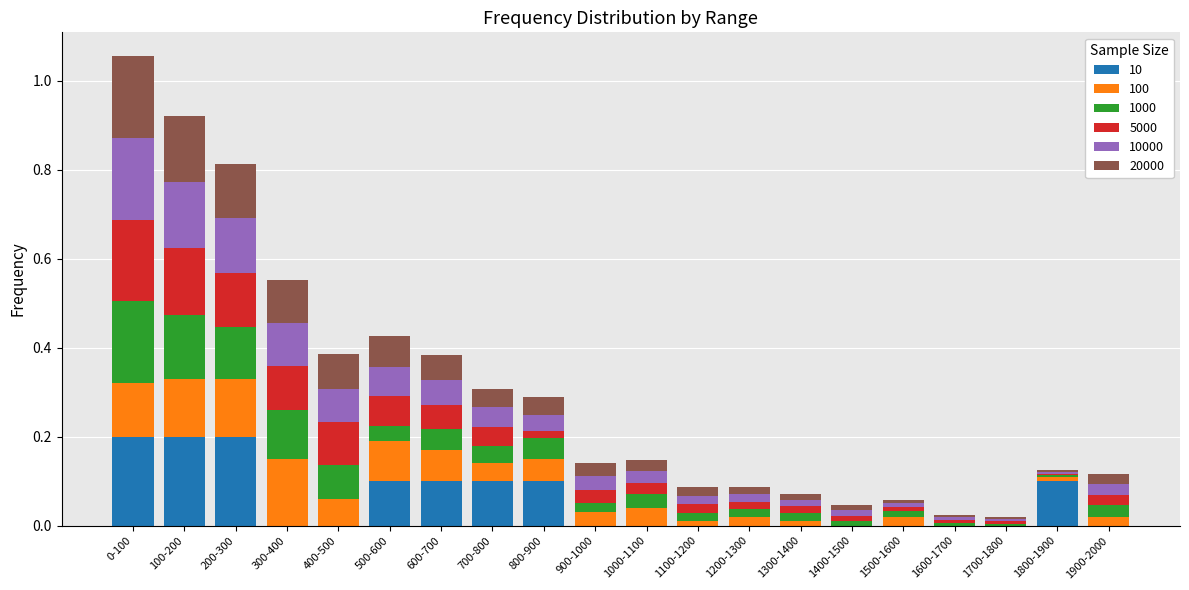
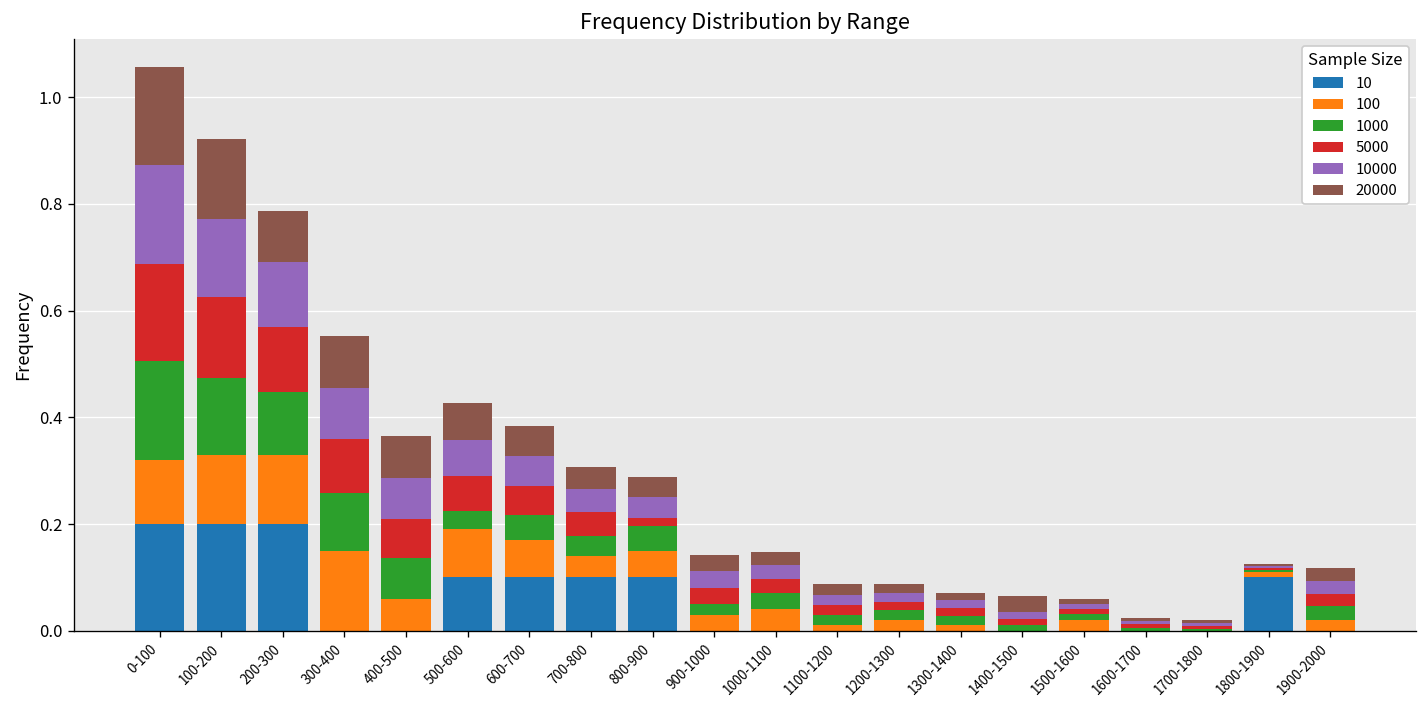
20000, 200-300: 0.12 -> 0.09
5000, 400-500: 0.10 -> 0.07
20000, 1400-1500: 0.01 -> 0.03
